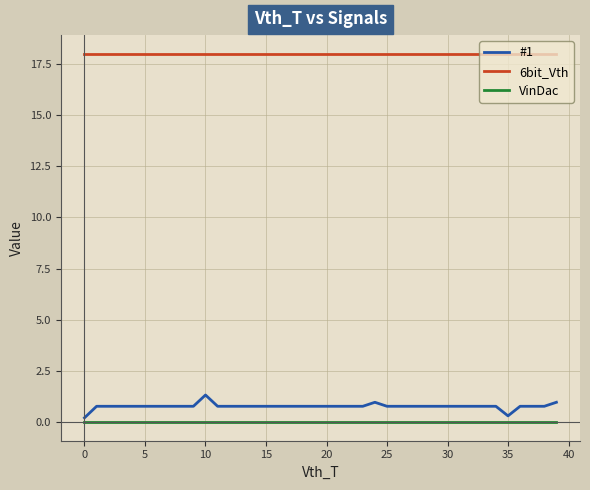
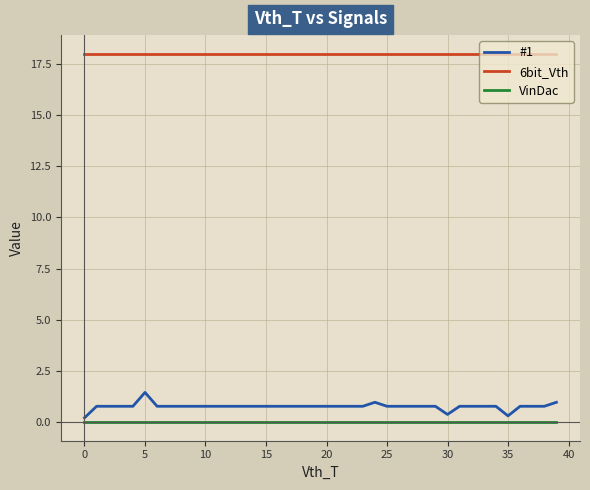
#1, 5: 0.8 -> 1.5
#1, 10: 1.3 -> 0.8
#1, 30: 0.8 -> 0.4
